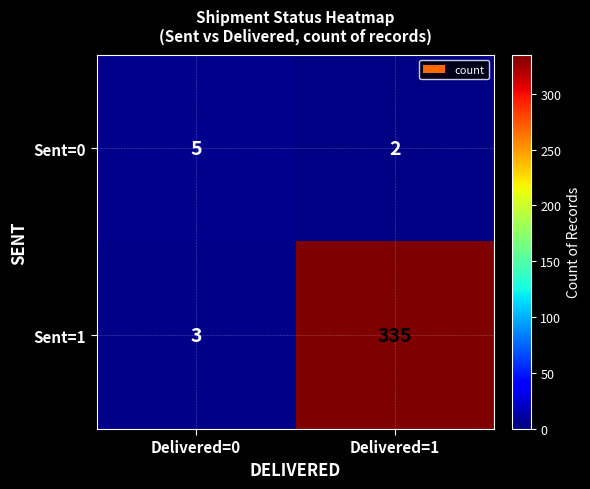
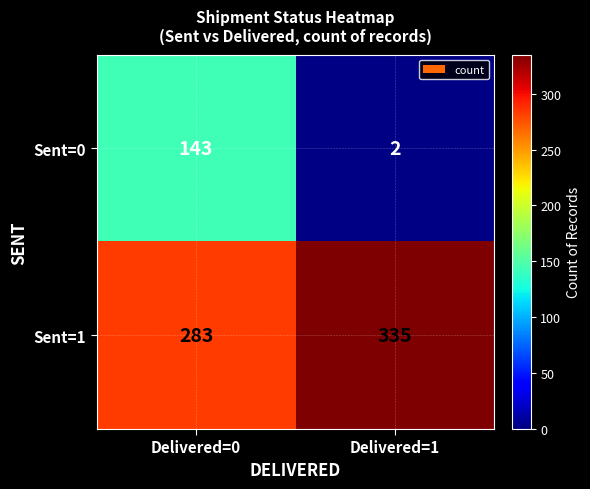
Sent=0, Delivered=0: 5 -> 143
Sent=1, Delivered=0: 3 -> 283
